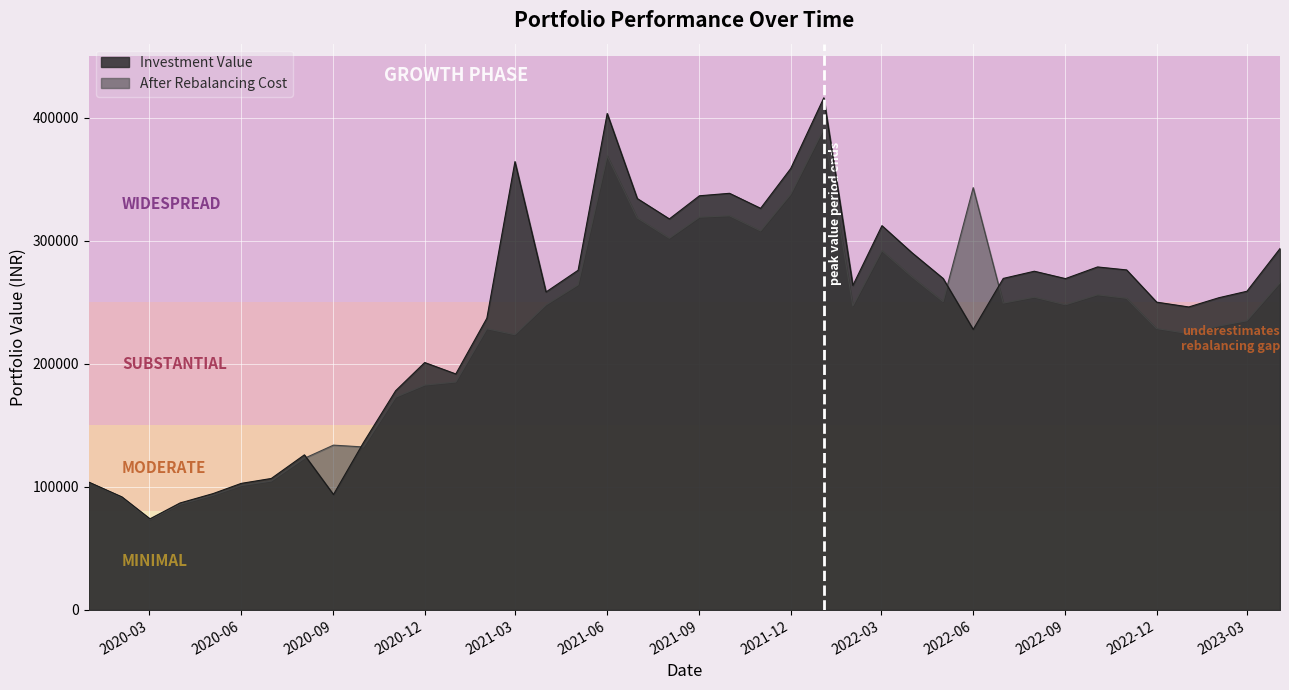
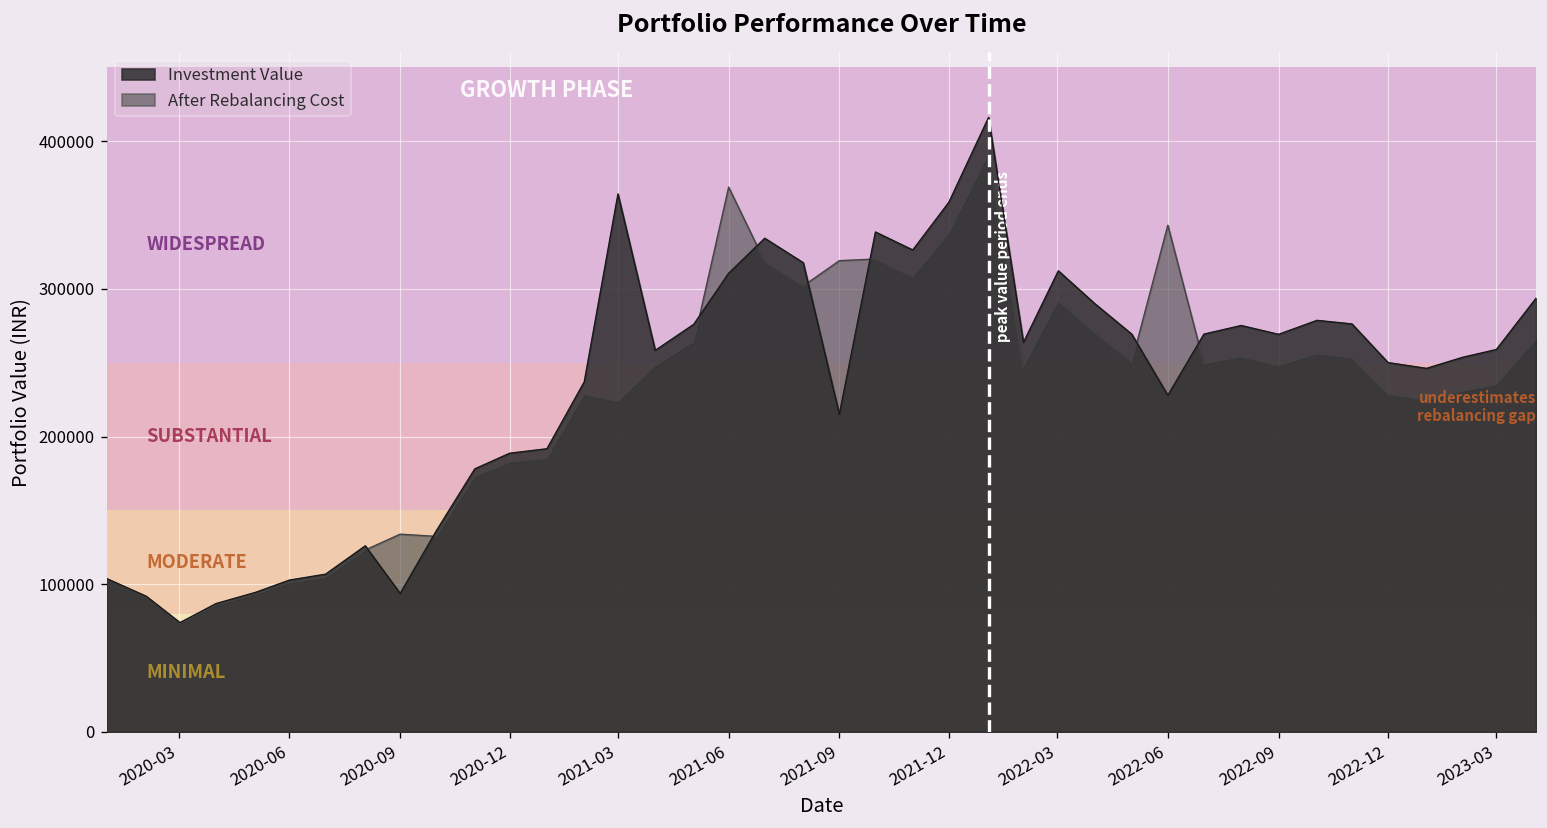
Investment Value, 2020-12: 201000 -> 189000
Investment Value, 2021-06: 403000 -> 310000
Investment Value, 2021-09: 336000 -> 215000
